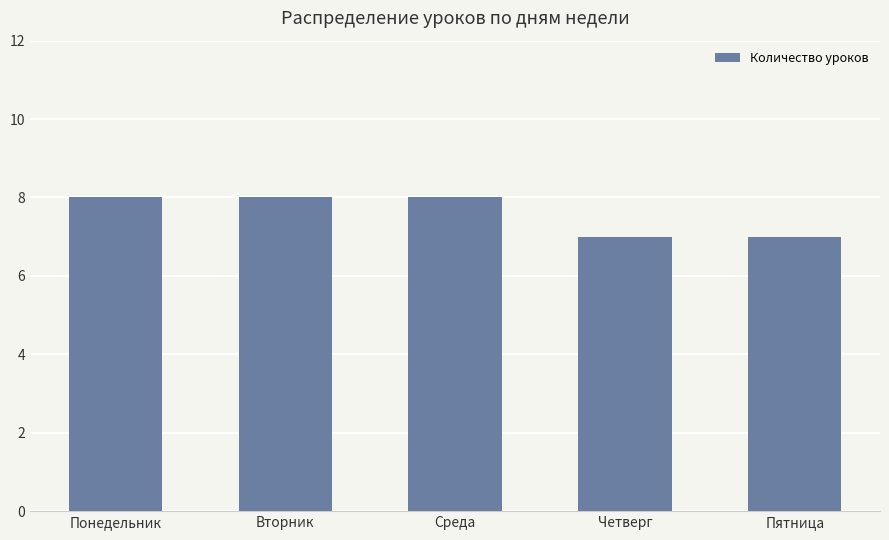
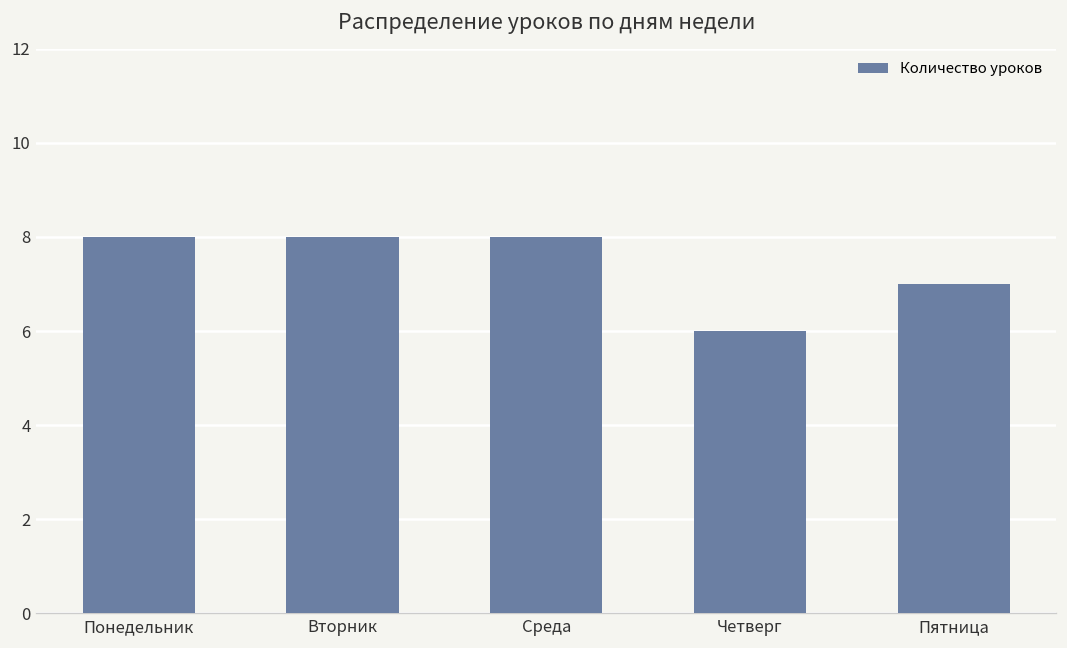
Четверг: 7 -> 6
